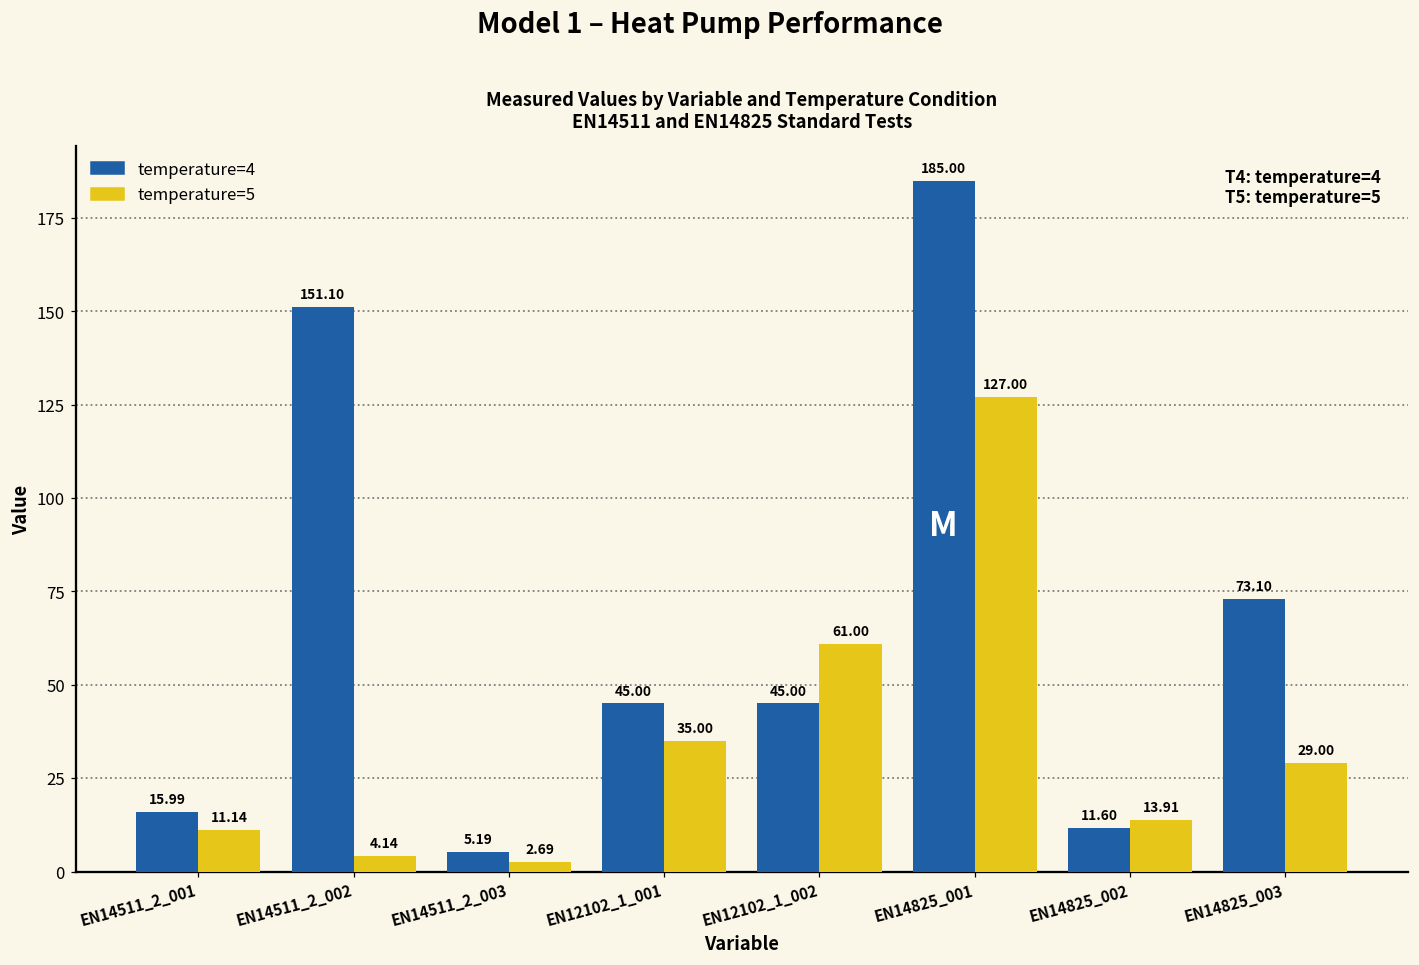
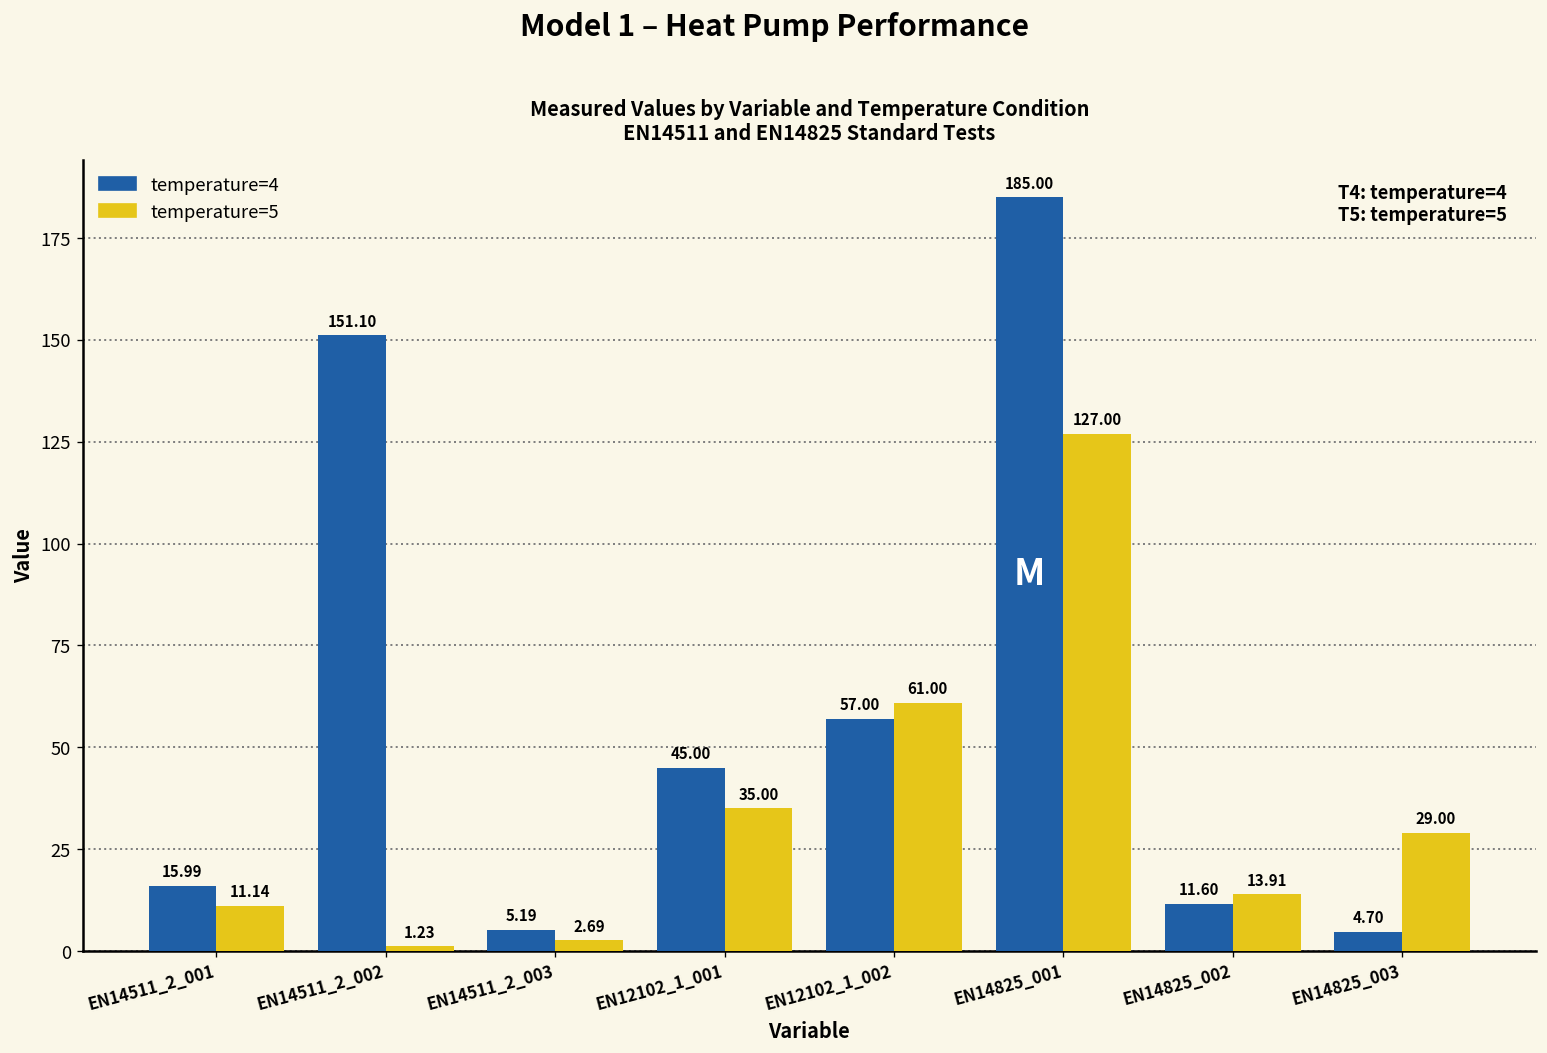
temperature=5, EN14511_2_002: 4.14 -> 1.23
temperature=4, EN12102_1_002: 45.00 -> 57.00
temperature=4, EN14825_003: 73.10 -> 4.70
